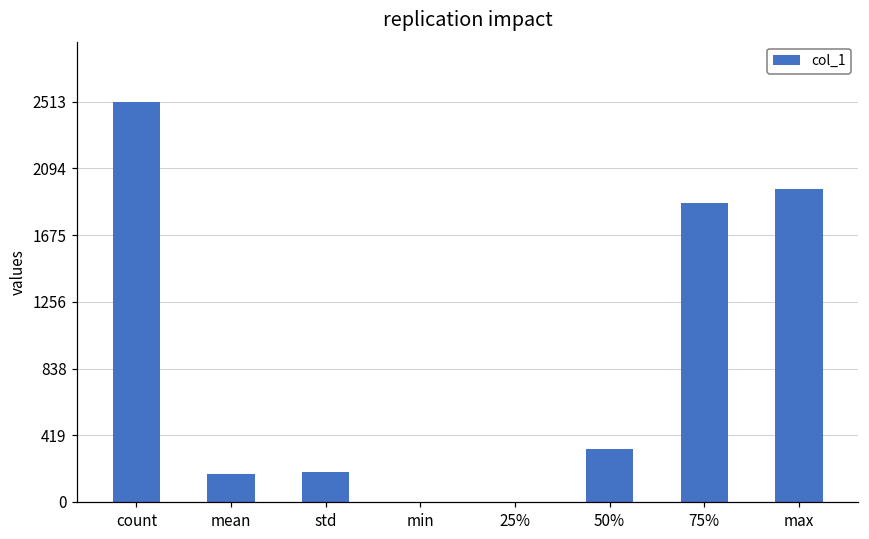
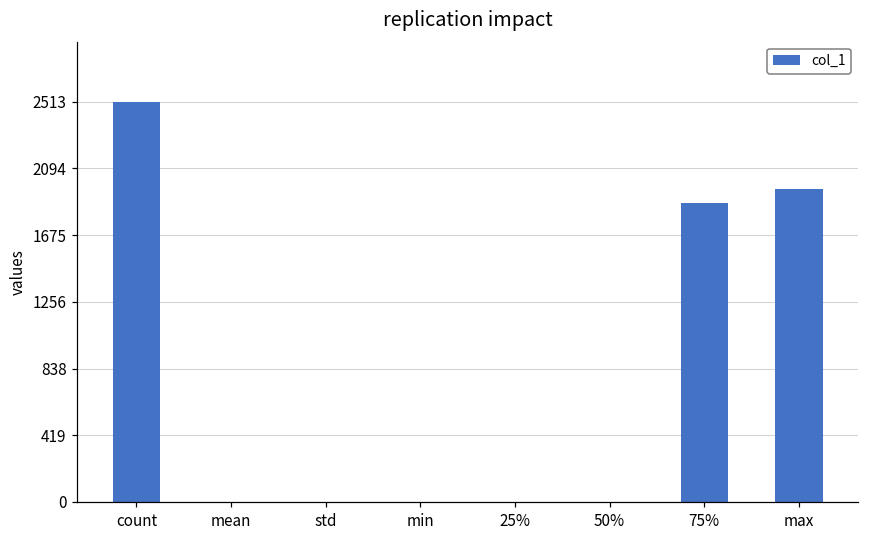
mean: 180 -> 0
std: 190 -> 0
50%: 330 -> 0
